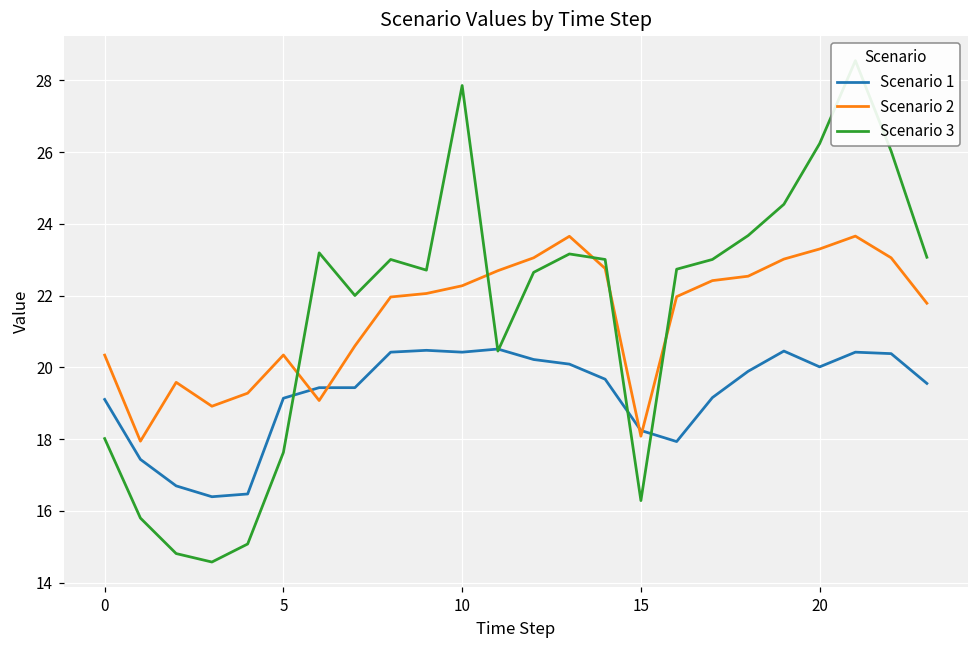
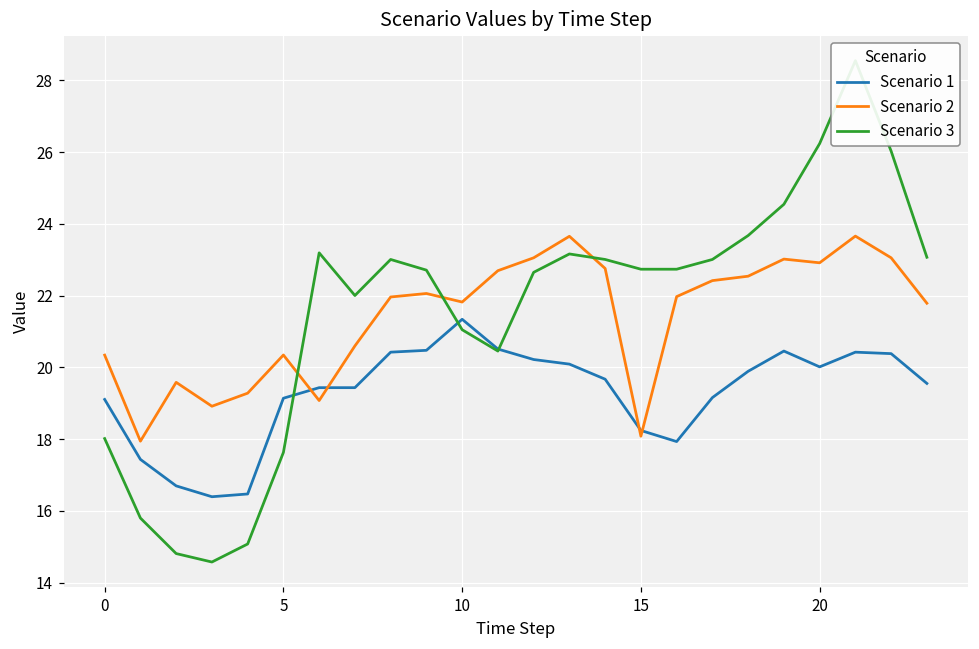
Scenario 1, 10: 20.4 -> 21.3
Scenario 2, 10: 22.3 -> 21.8
Scenario 3, 10: 27.9 -> 21.0
Scenario 3, 15: 16.3 -> 22.7
Scenario 2, 20: 23.3 -> 22.9
